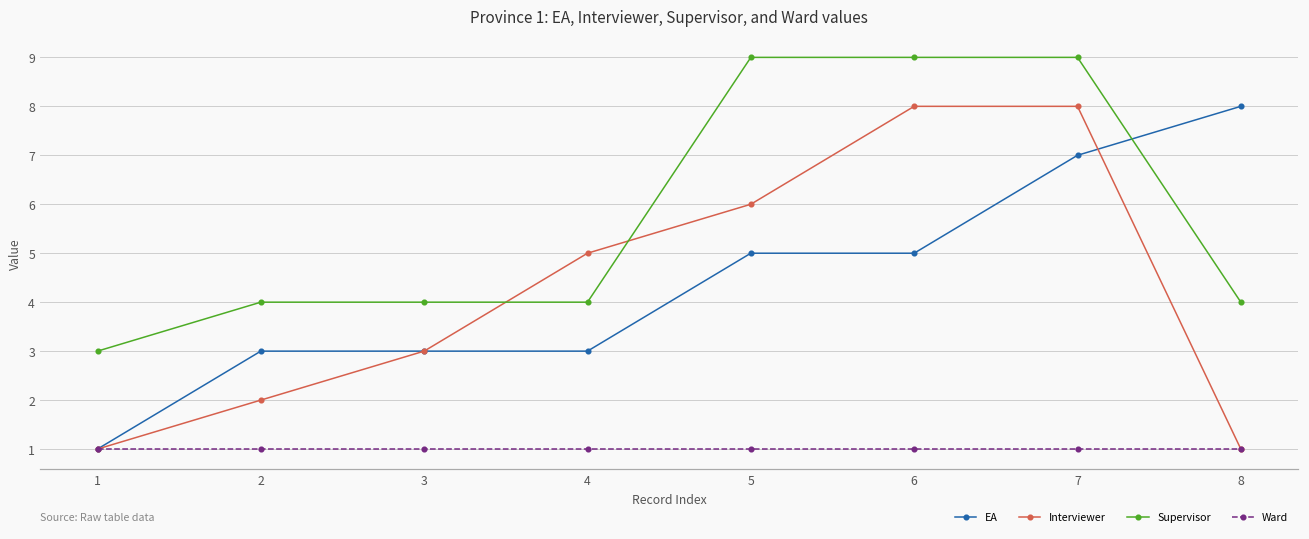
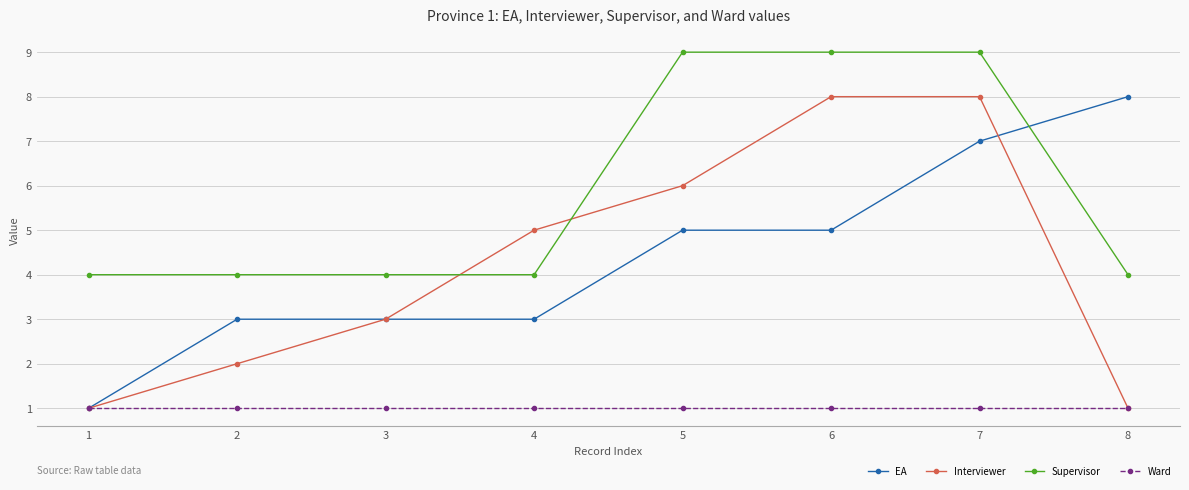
Supervisor, 1: 3 -> 4
